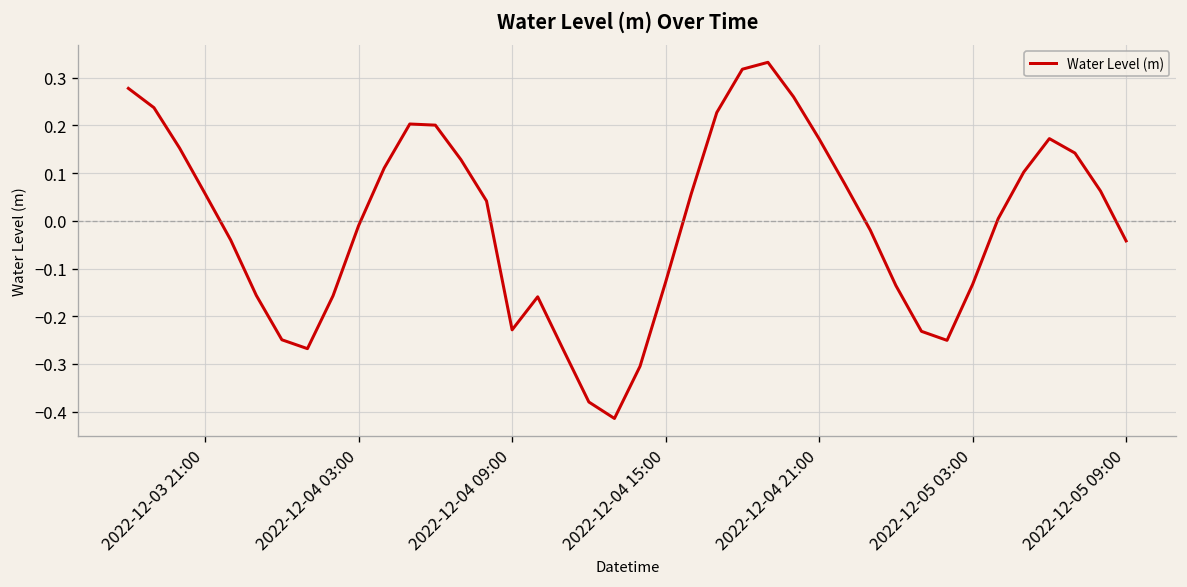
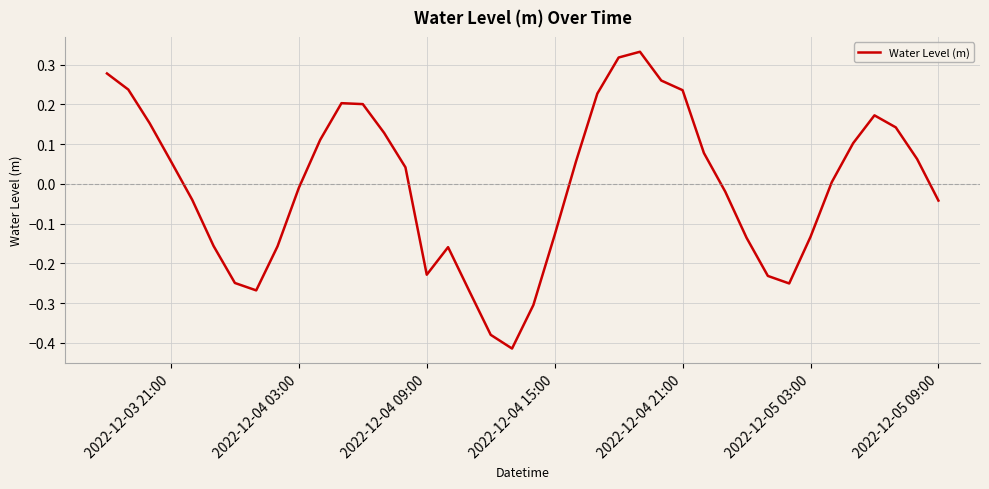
2022-12-04 21:00: 0.17 -> 0.24
